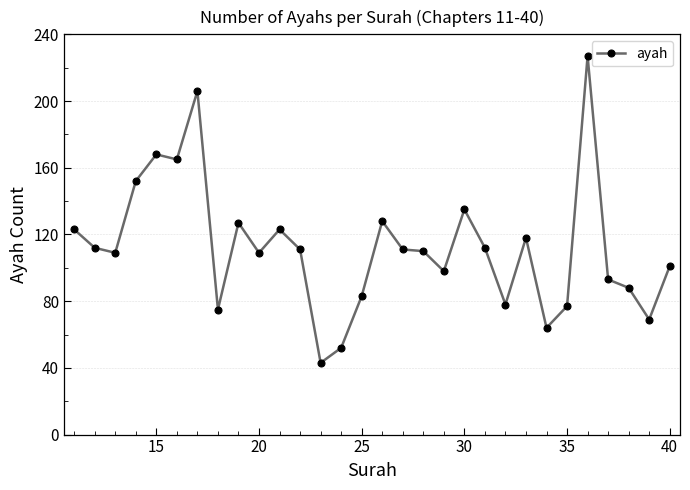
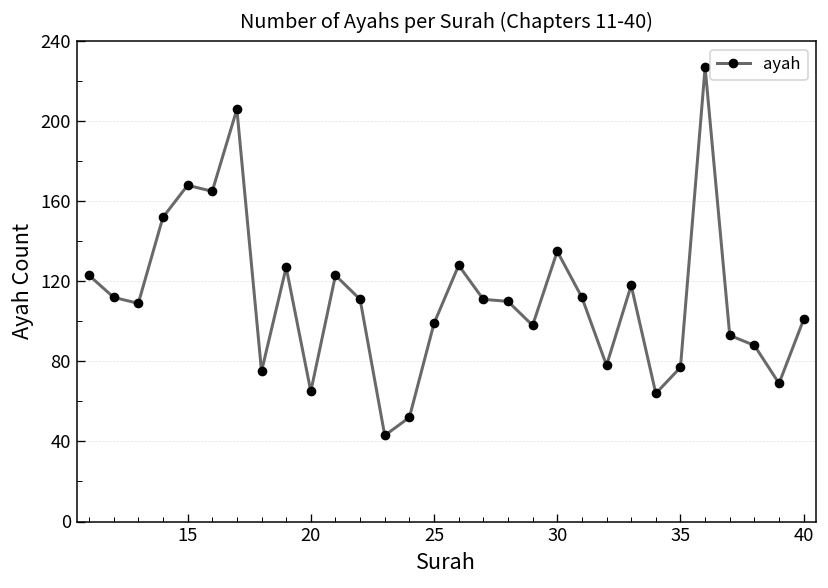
20: 109 -> 65
25: 83 -> 99
